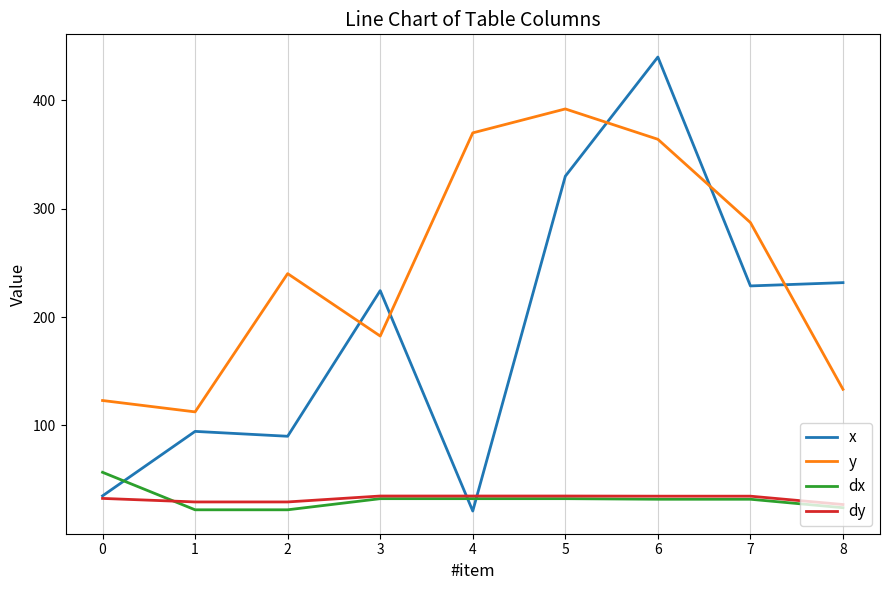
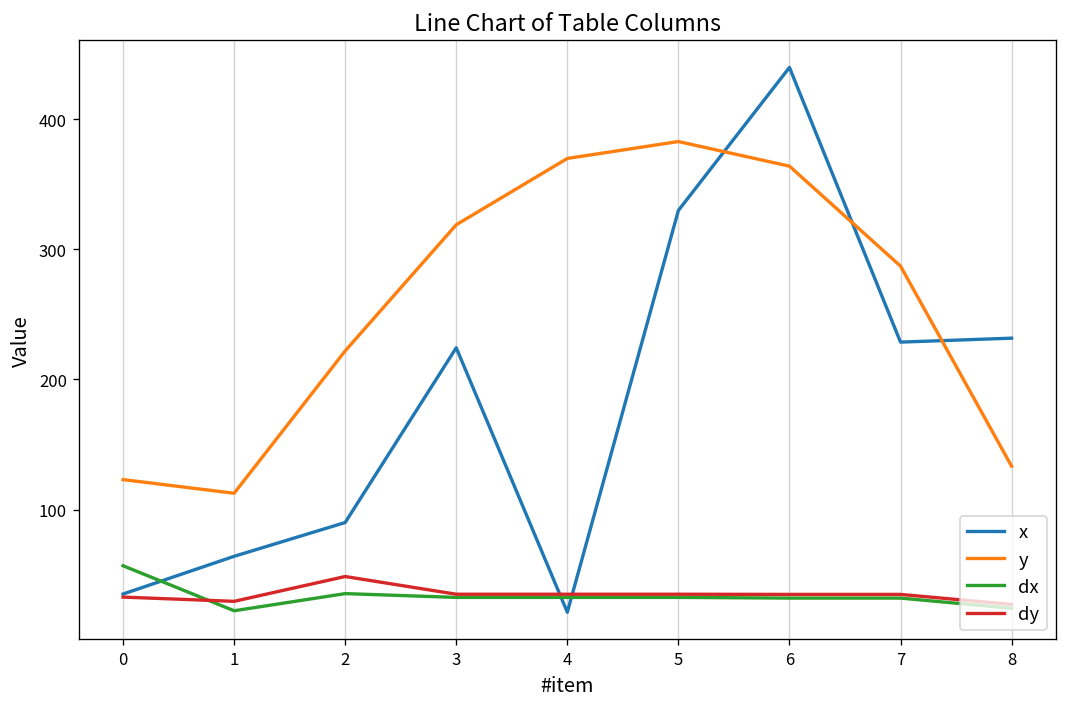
x, 1: 95 -> 64
y, 2: 240 -> 222
dx, 2: 22 -> 35
dy, 2: 29 -> 48
y, 3: 183 -> 319
y, 5: 392 -> 383
